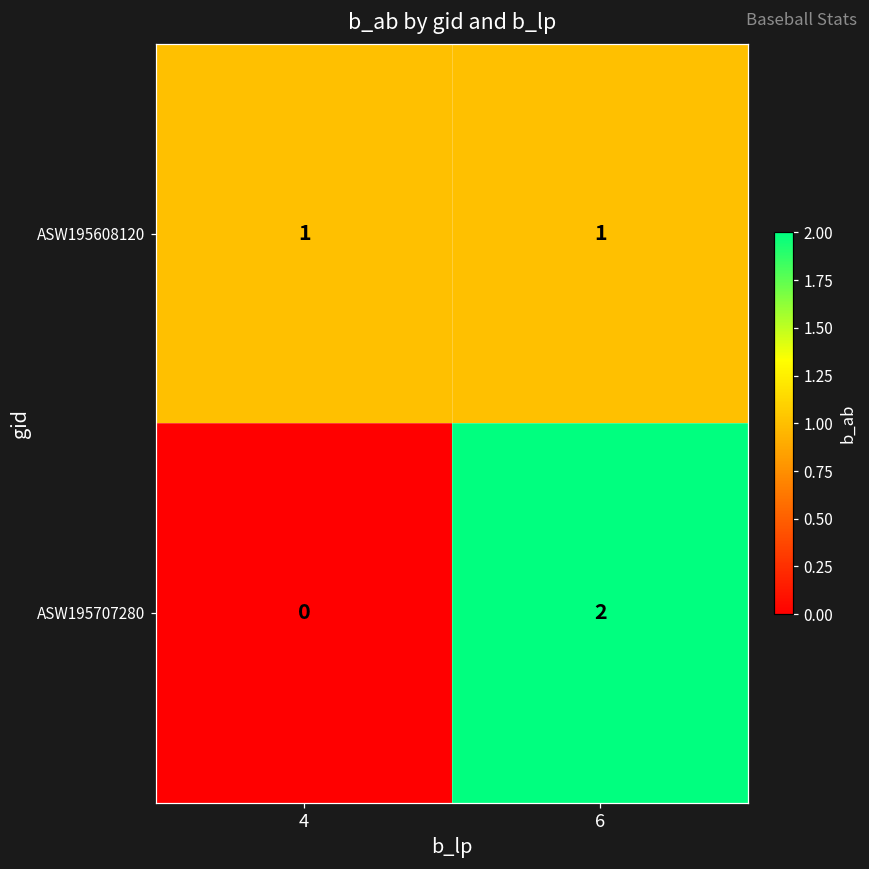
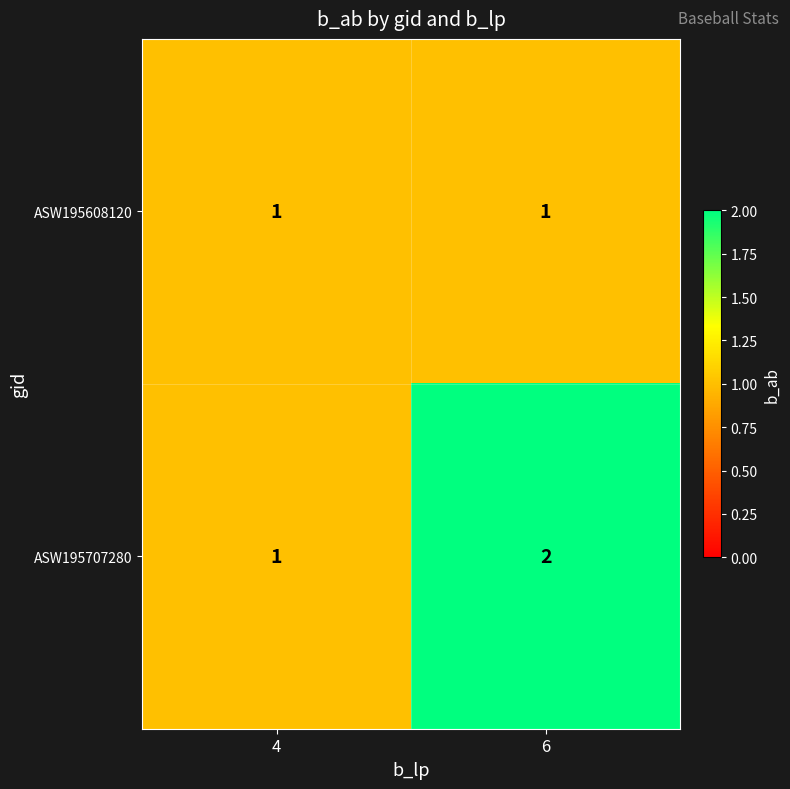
ASW195707280, 4: 0 -> 1
